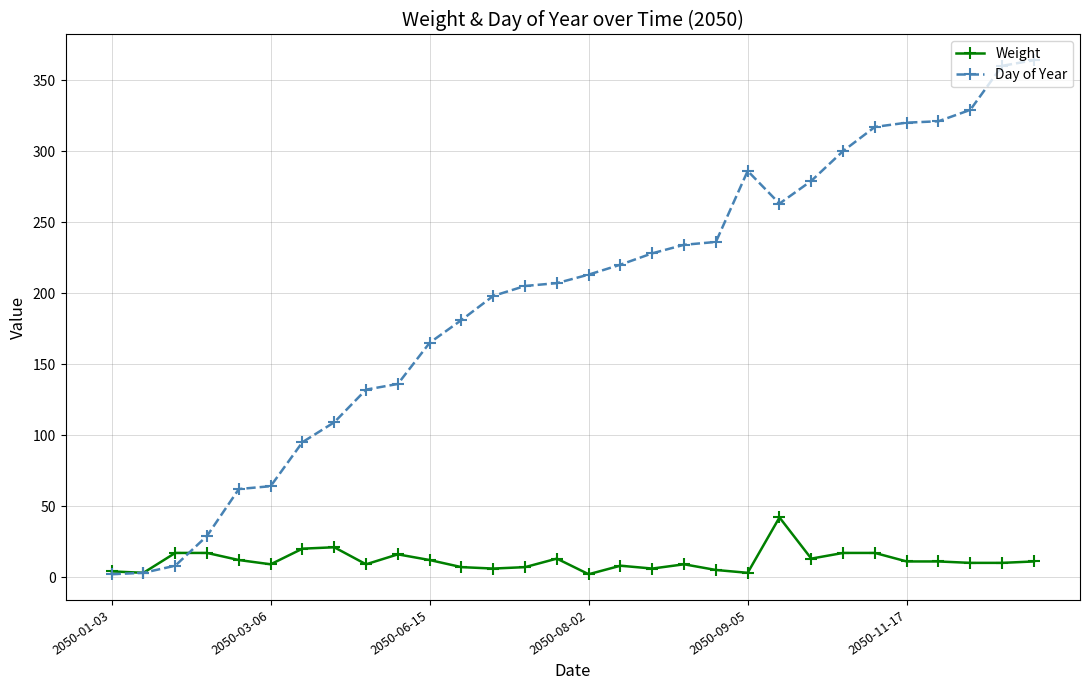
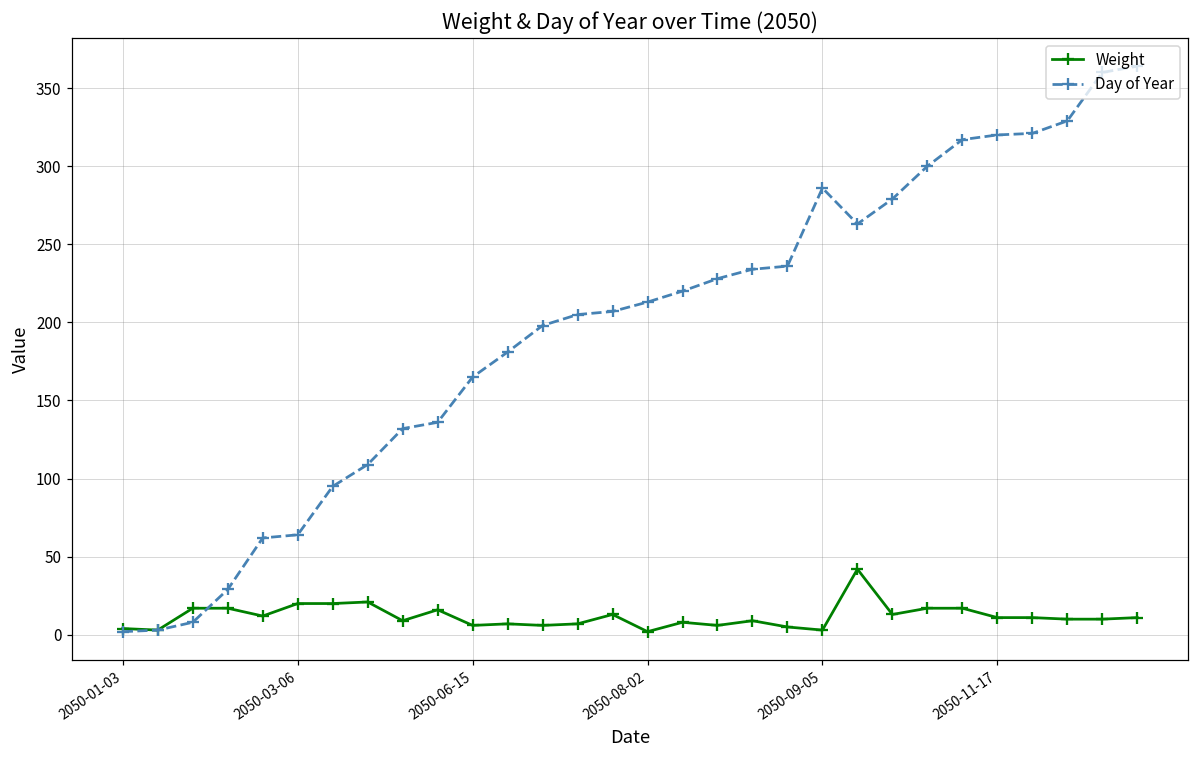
Weight, 2050-03-06: 9 -> 20
Weight, 2050-06-15: 12 -> 6
